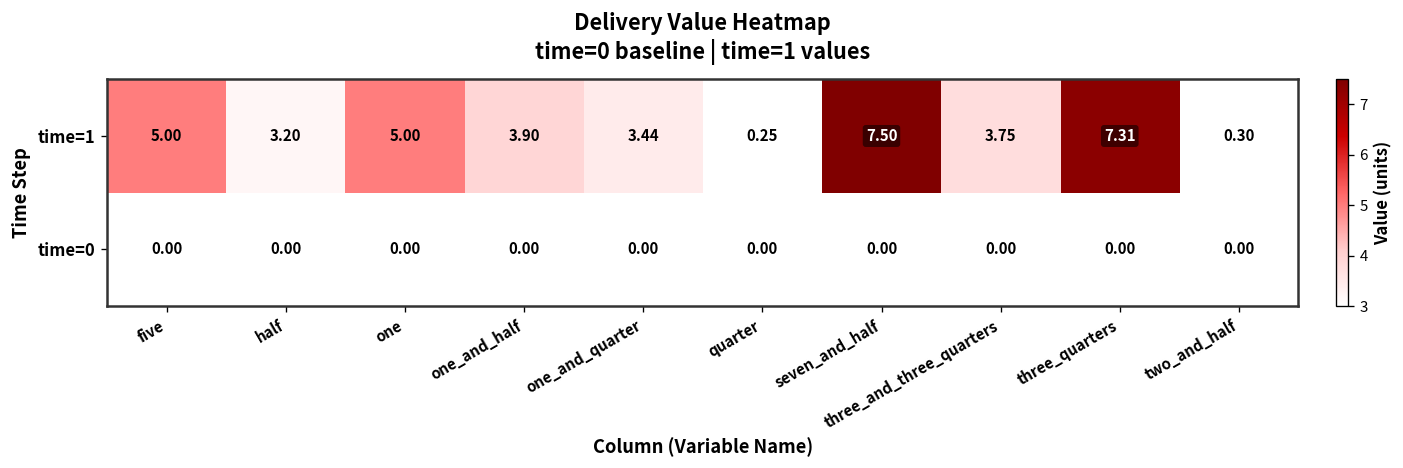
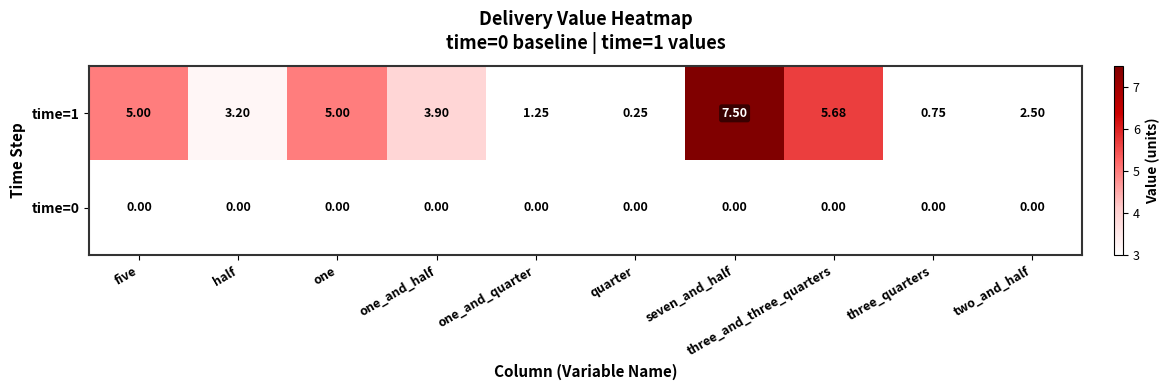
time=1, one_and_quarter: 3.44 -> 1.25
time=1, three_and_three_quarters: 3.75 -> 5.68
time=1, three_quarters: 7.31 -> 0.75
time=1, two_and_half: 0.30 -> 2.50
